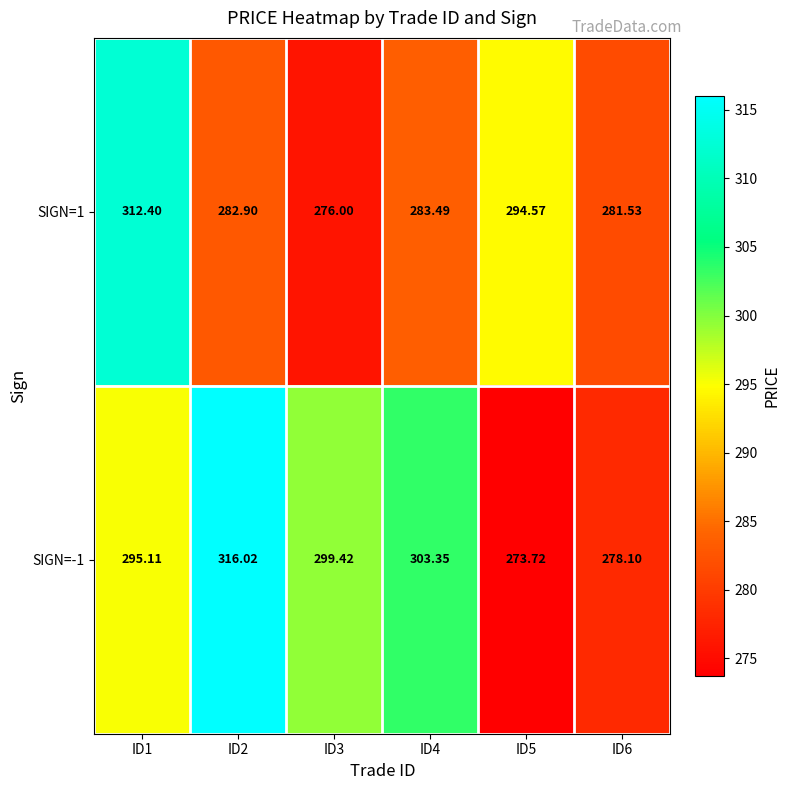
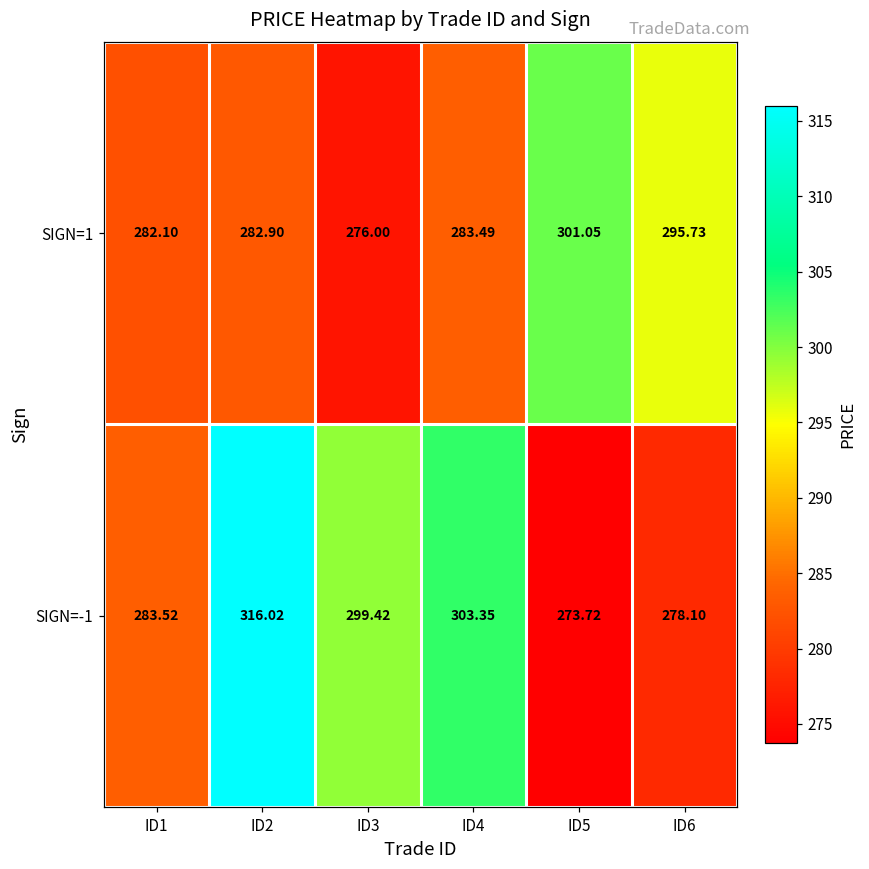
SIGN=1, ID1: 312.40 -> 282.10
SIGN=1, ID5: 294.57 -> 301.05
SIGN=1, ID6: 281.53 -> 295.73
SIGN=-1, ID1: 295.11 -> 283.52
